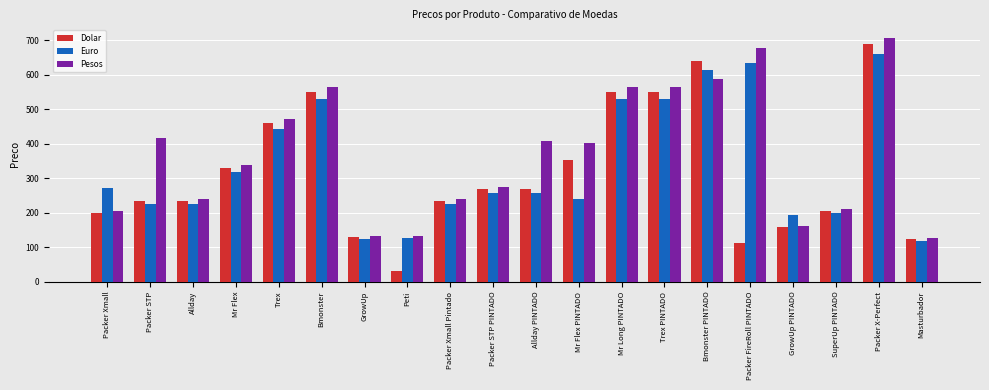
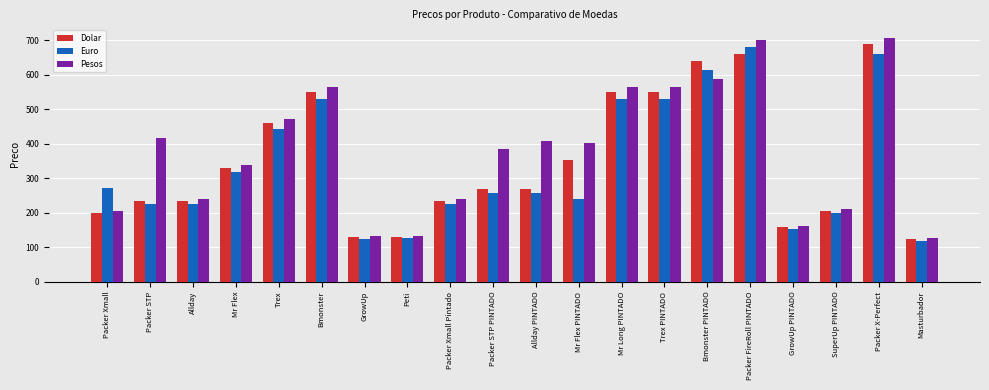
Dolar, Peti: 30 -> 130
Pesos, Packer STP PINTADO: 270 -> 380
Dolar, Packer FireRoll PINTADO: 110 -> 660
Euro, Packer FireRoll PINTADO: 630 -> 680
Pesos, Packer FireRoll PINTADO: 680 -> 700
Euro, GrowUp PINTADO: 190 -> 150
